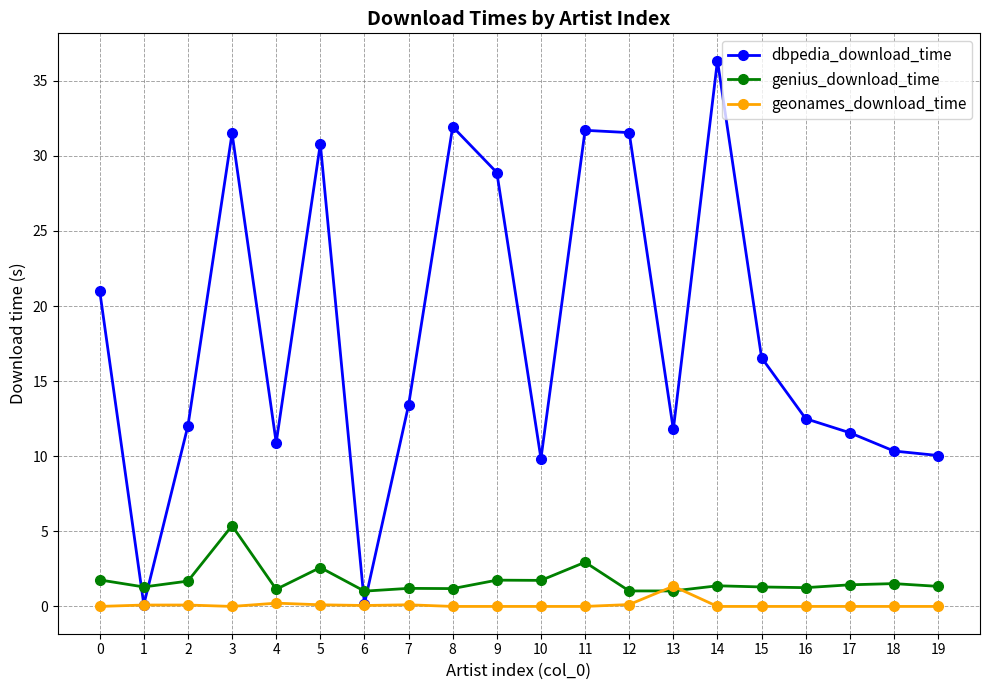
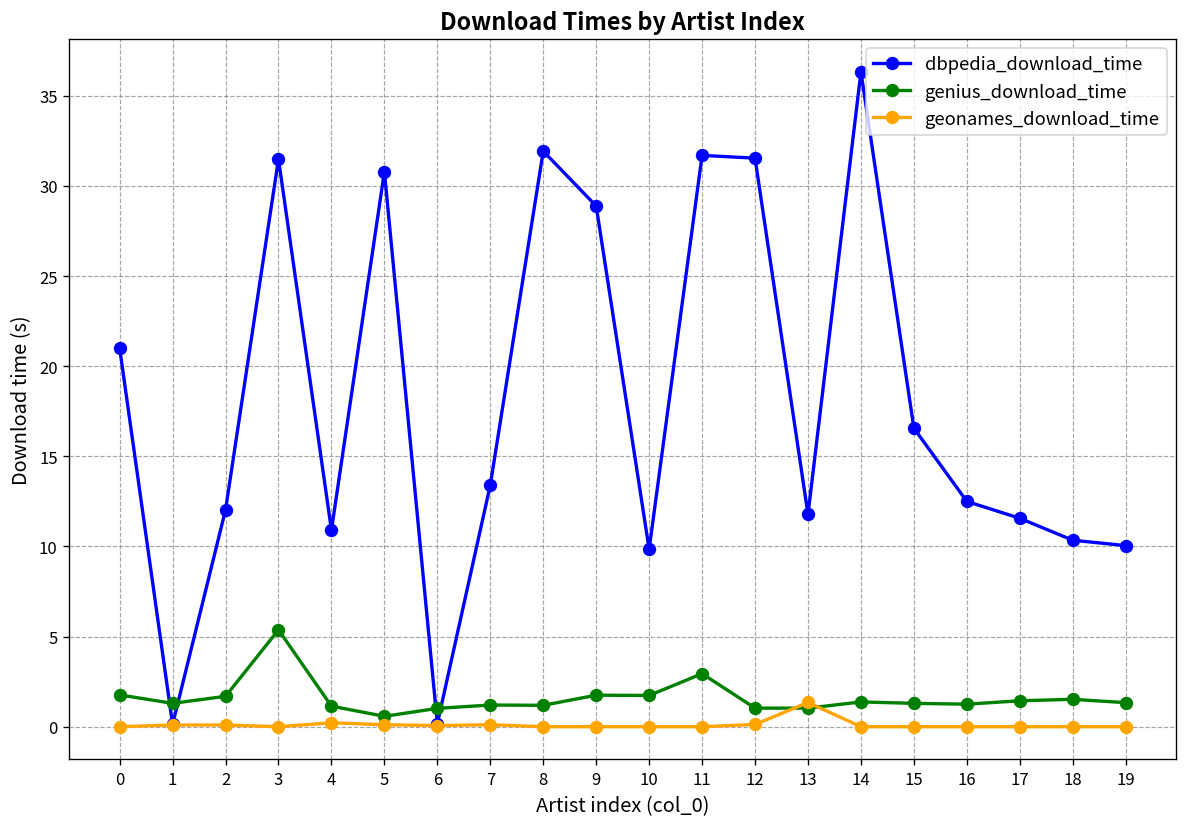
genius_download_time, 5: 2.6 -> 0.6
